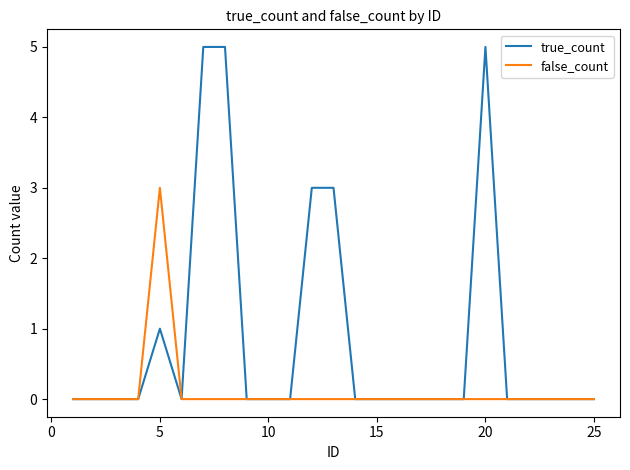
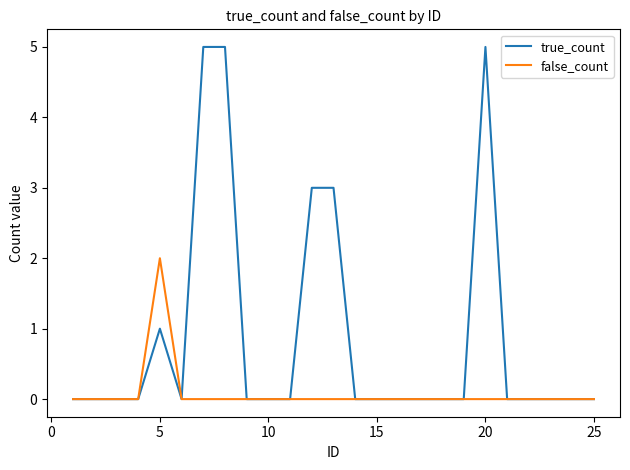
false_count, 5: 3 -> 2
